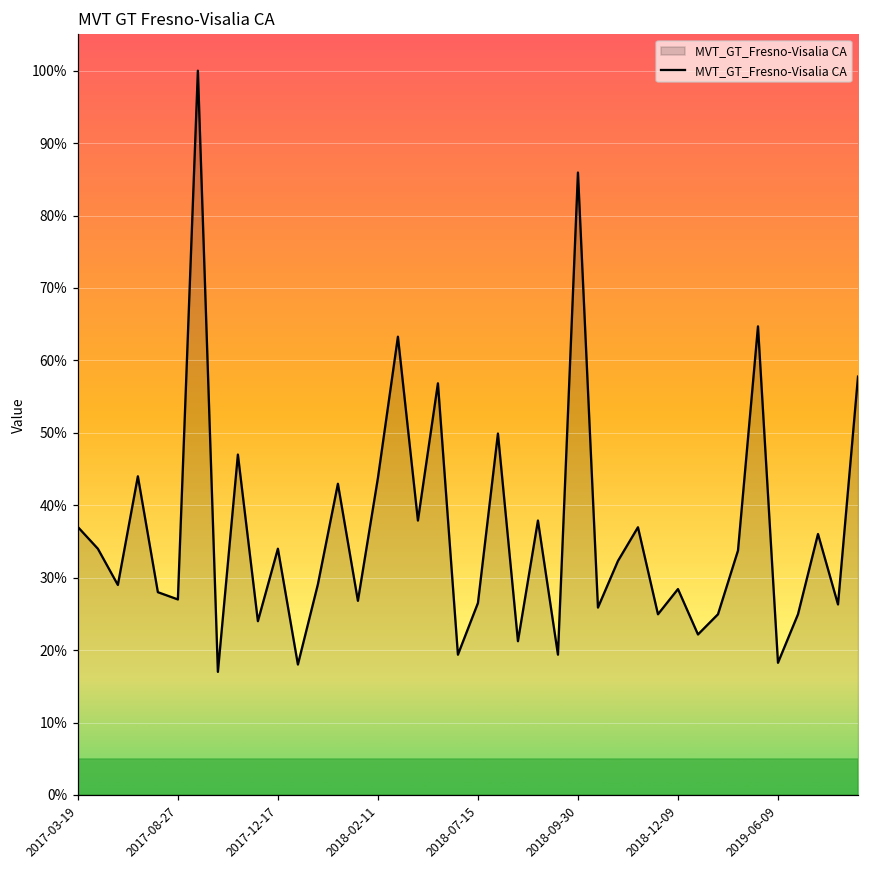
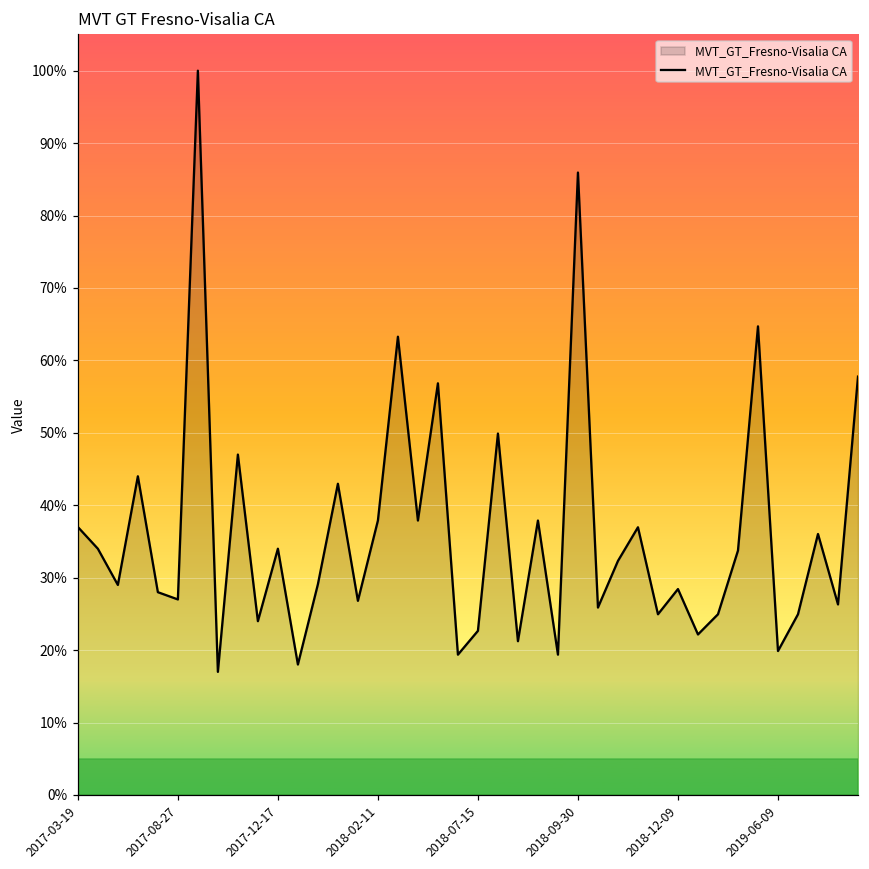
2018-02-11: 44% -> 38%
2018-07-15: 27% -> 23%
2019-06-09: 18% -> 20%
